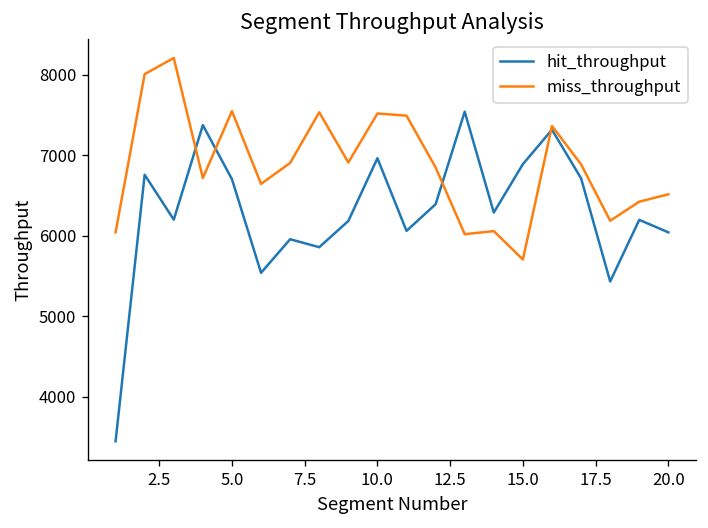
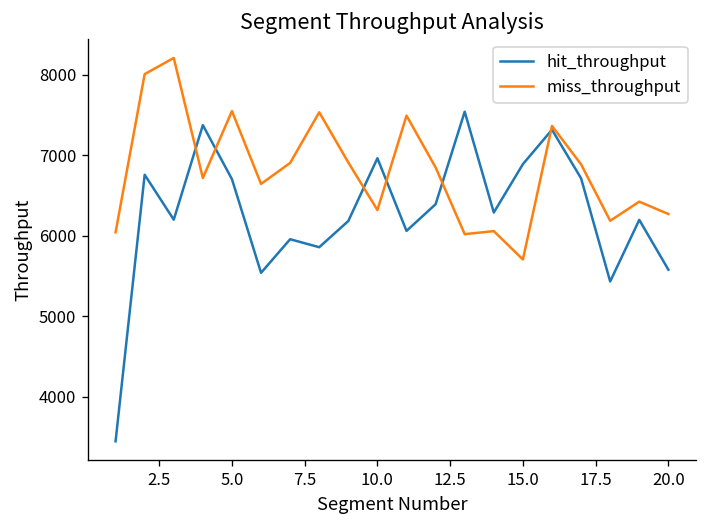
miss_throughput, 10.0: 7500 -> 6300
hit_throughput, 20.0: 6000 -> 5600
miss_throughput, 20.0: 6500 -> 6300
